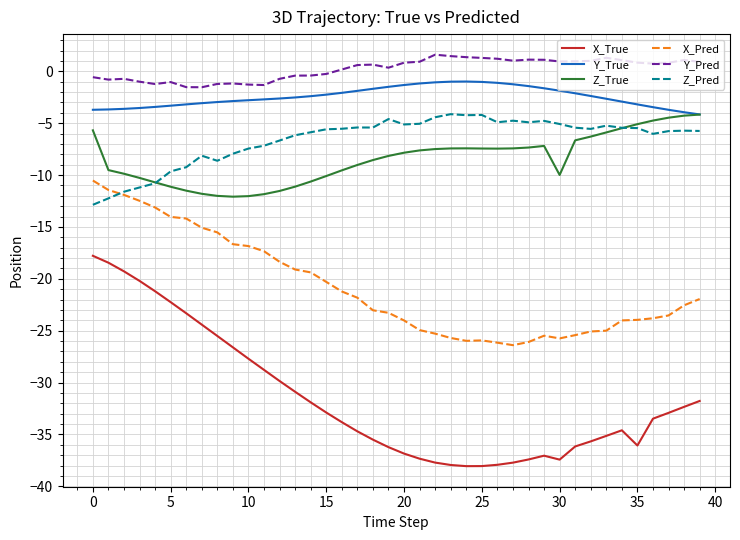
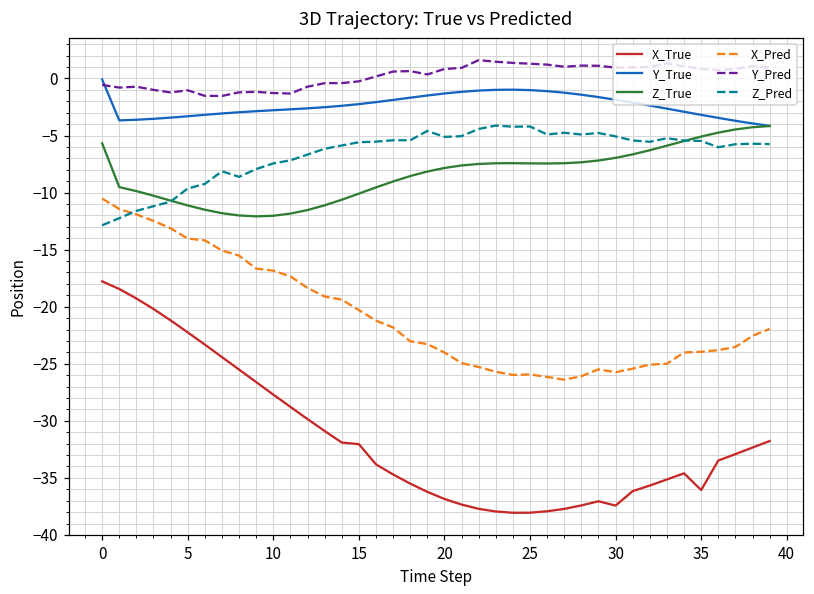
Y_True, 0: -3.7 -> -0.1
X_True, 15: -32.9 -> -32.0
Z_True, 30: -10.0 -> -7.0
